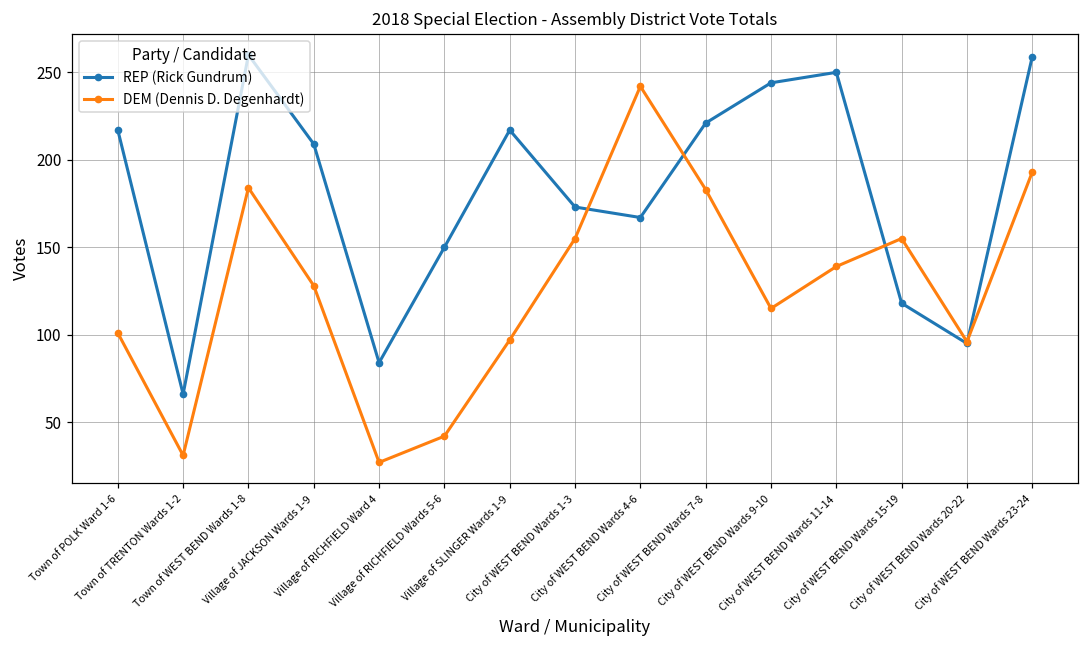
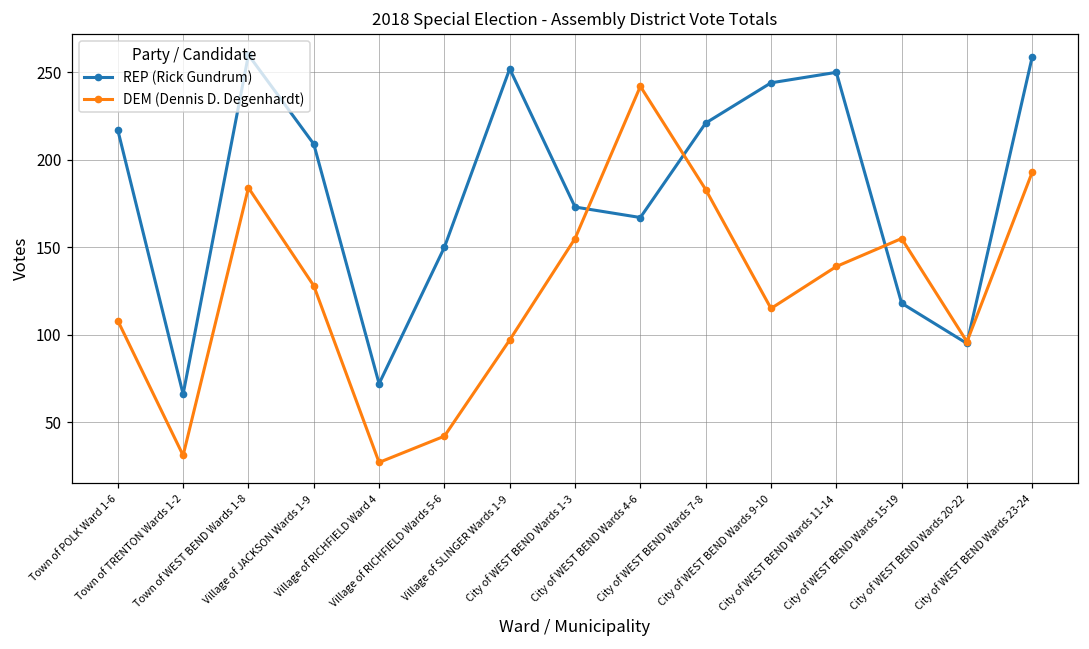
DEM (Dennis D. Degenhardt), Town of POLK Ward 1-6: 101 -> 108
REP (Rick Gundrum), Village of RICHFIELD Ward 4: 84 -> 72
REP (Rick Gundrum), Village of SLINGER Wards 1-9: 217 -> 252
